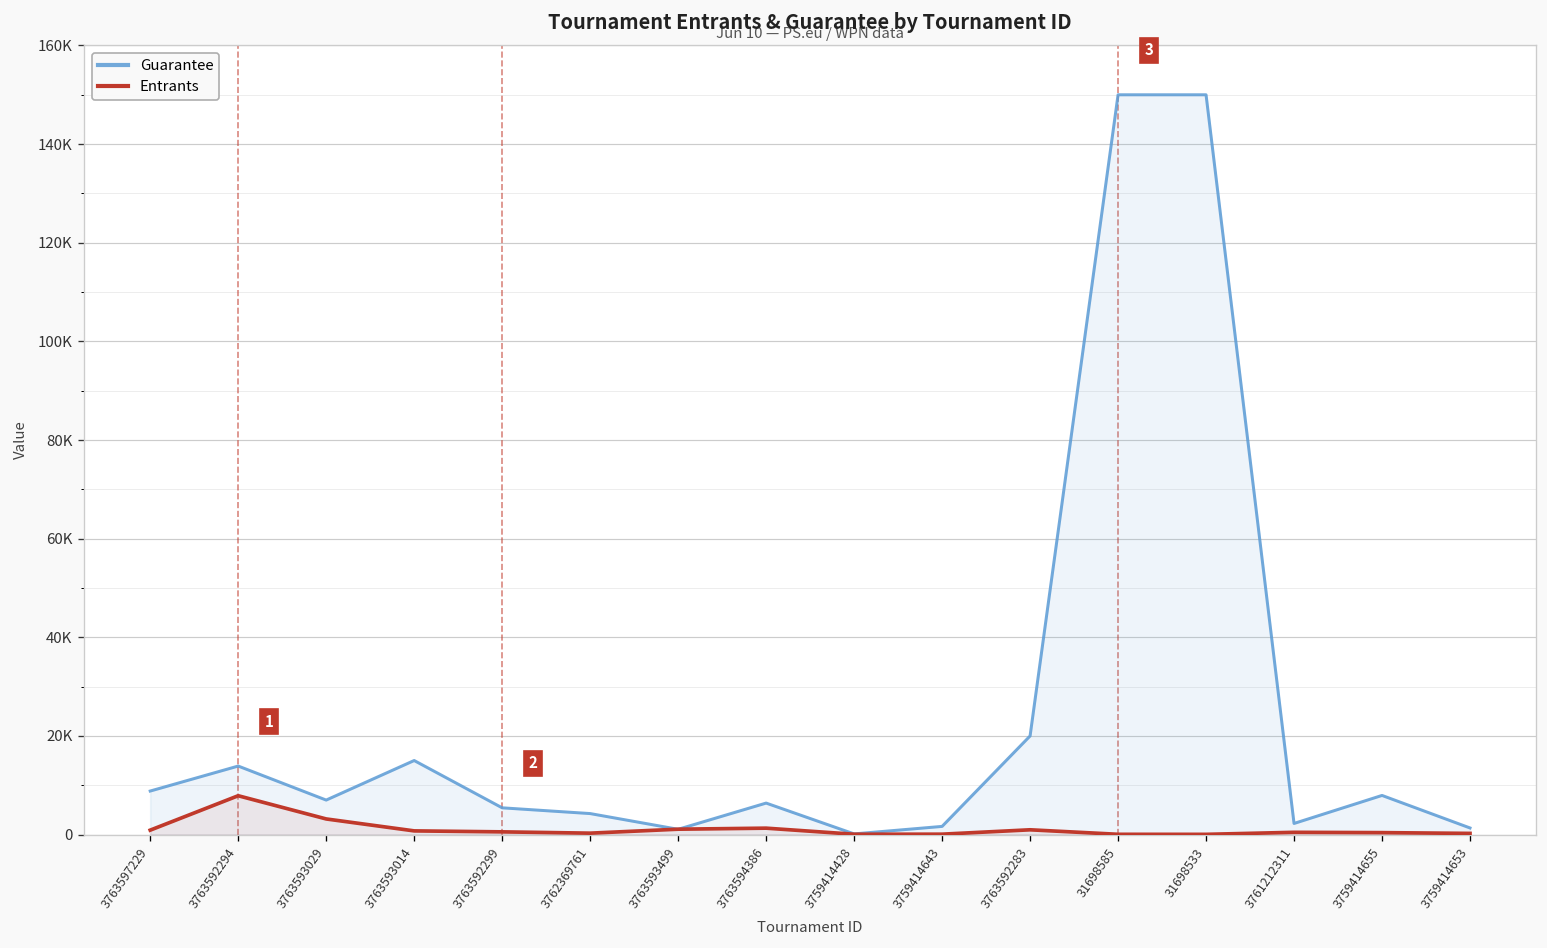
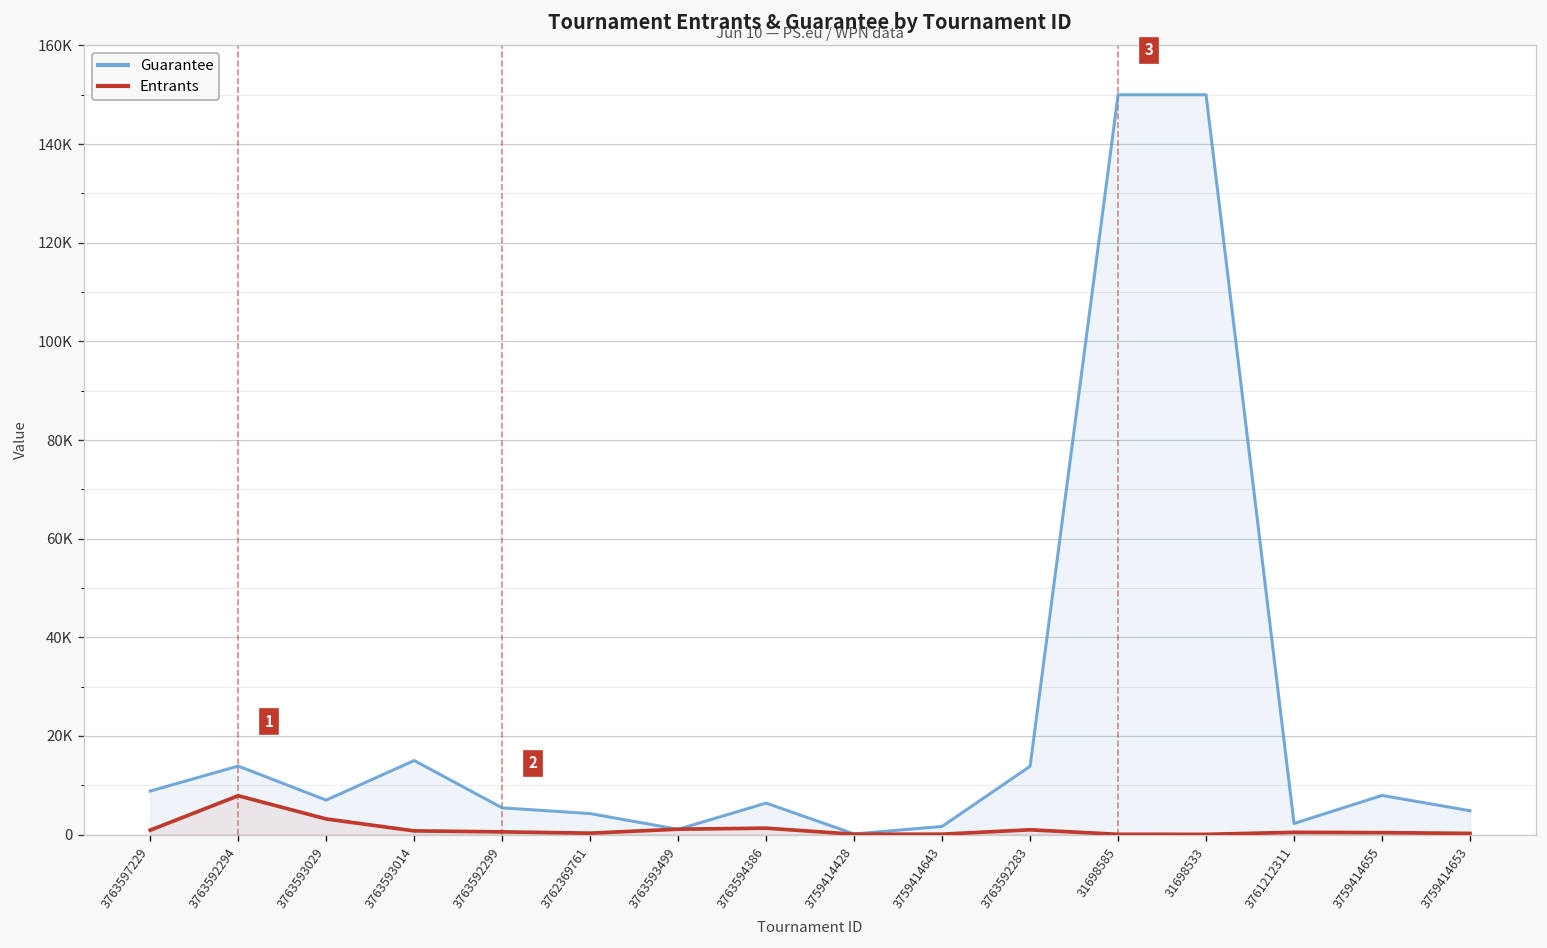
Guarantee, 3763592283: 20000 -> 14000
Guarantee, 3759414653: 1000 -> 5000
